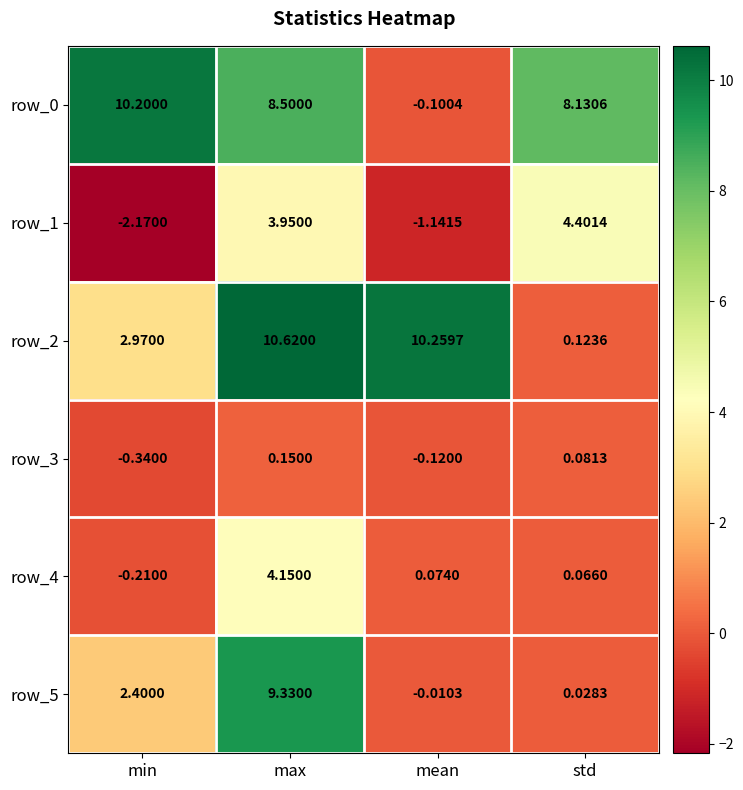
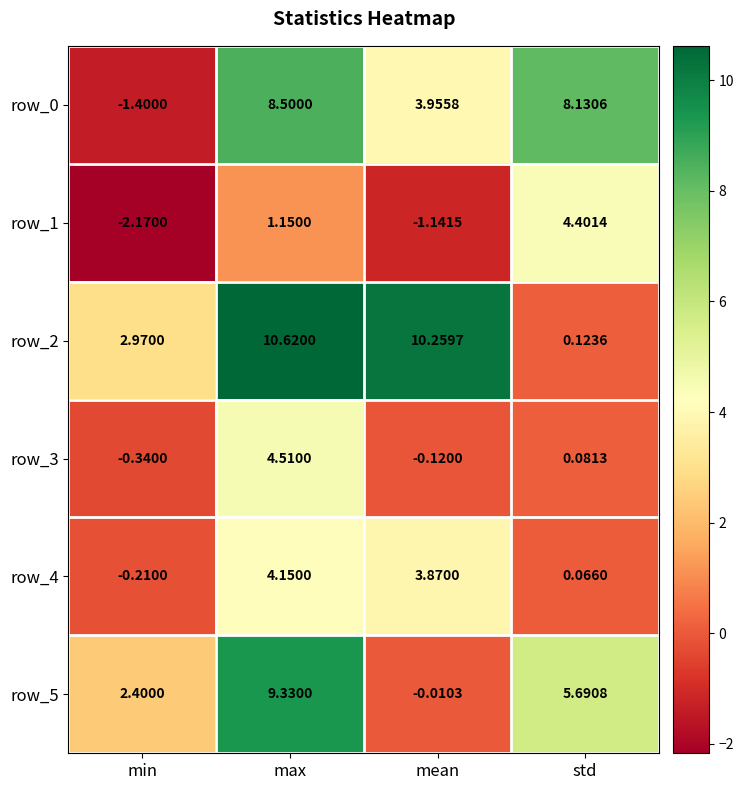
row_0, min: 10.2000 -> -1.4000
row_0, mean: -0.1004 -> 3.9558
row_1, max: 3.9500 -> 1.1500
row_3, max: 0.1500 -> 4.5100
row_4, mean: 0.0740 -> 3.8700
row_5, std: 0.0283 -> 5.6908
